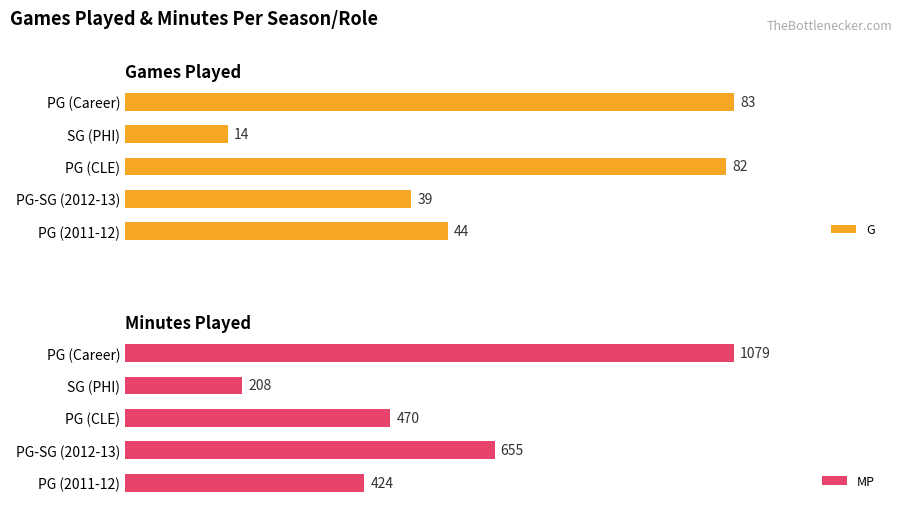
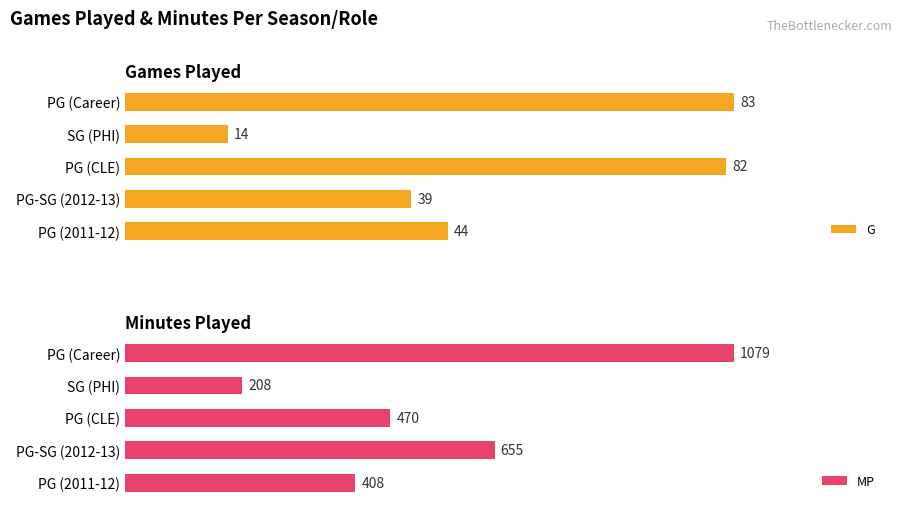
Minutes Played, PG (2011-12): 424 -> 408
